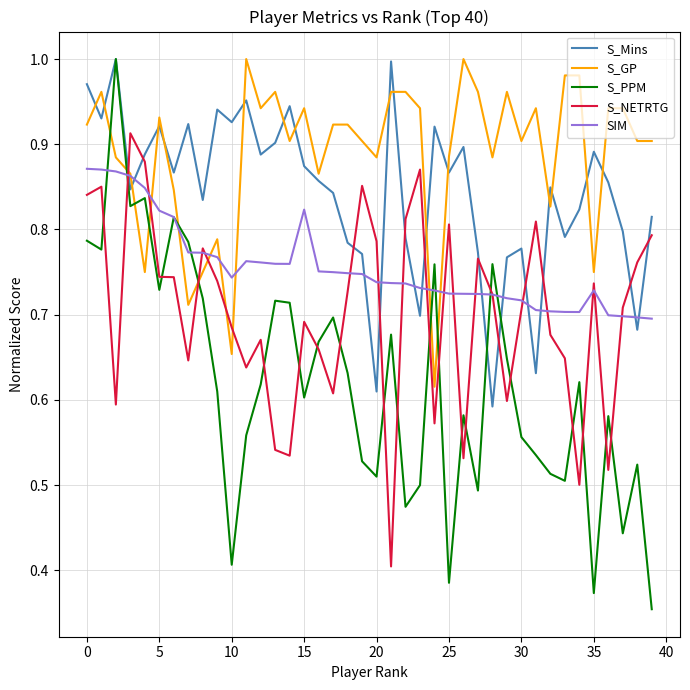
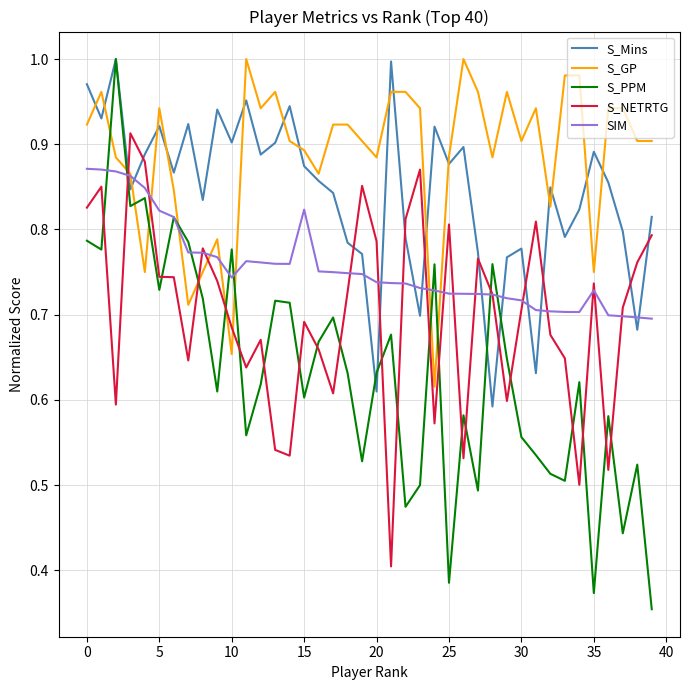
S_NETRTG, 0: 0.84 -> 0.83
S_GP, 5: 0.93 -> 0.94
S_Mins, 10: 0.93 -> 0.90
S_PPM, 10: 0.41 -> 0.78
S_GP, 15: 0.94 -> 0.89
S_PPM, 20: 0.51 -> 0.63
S_Mins, 25: 0.87 -> 0.88
